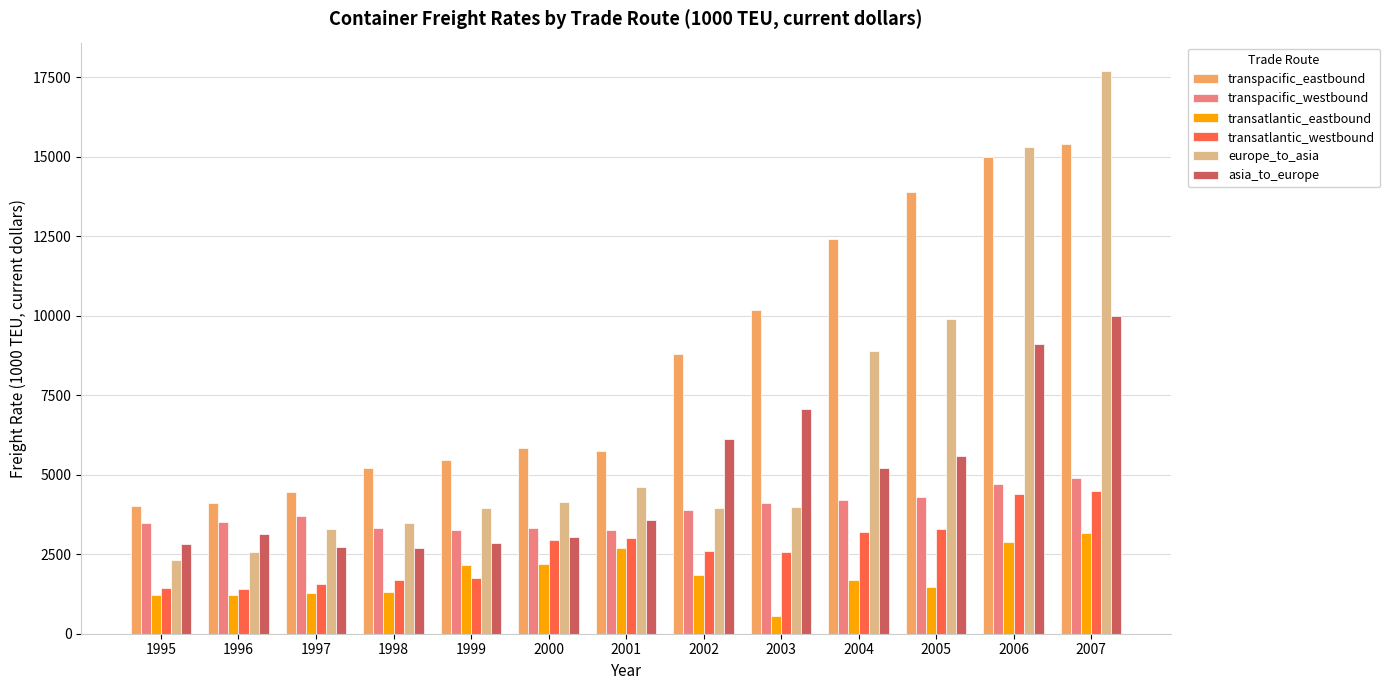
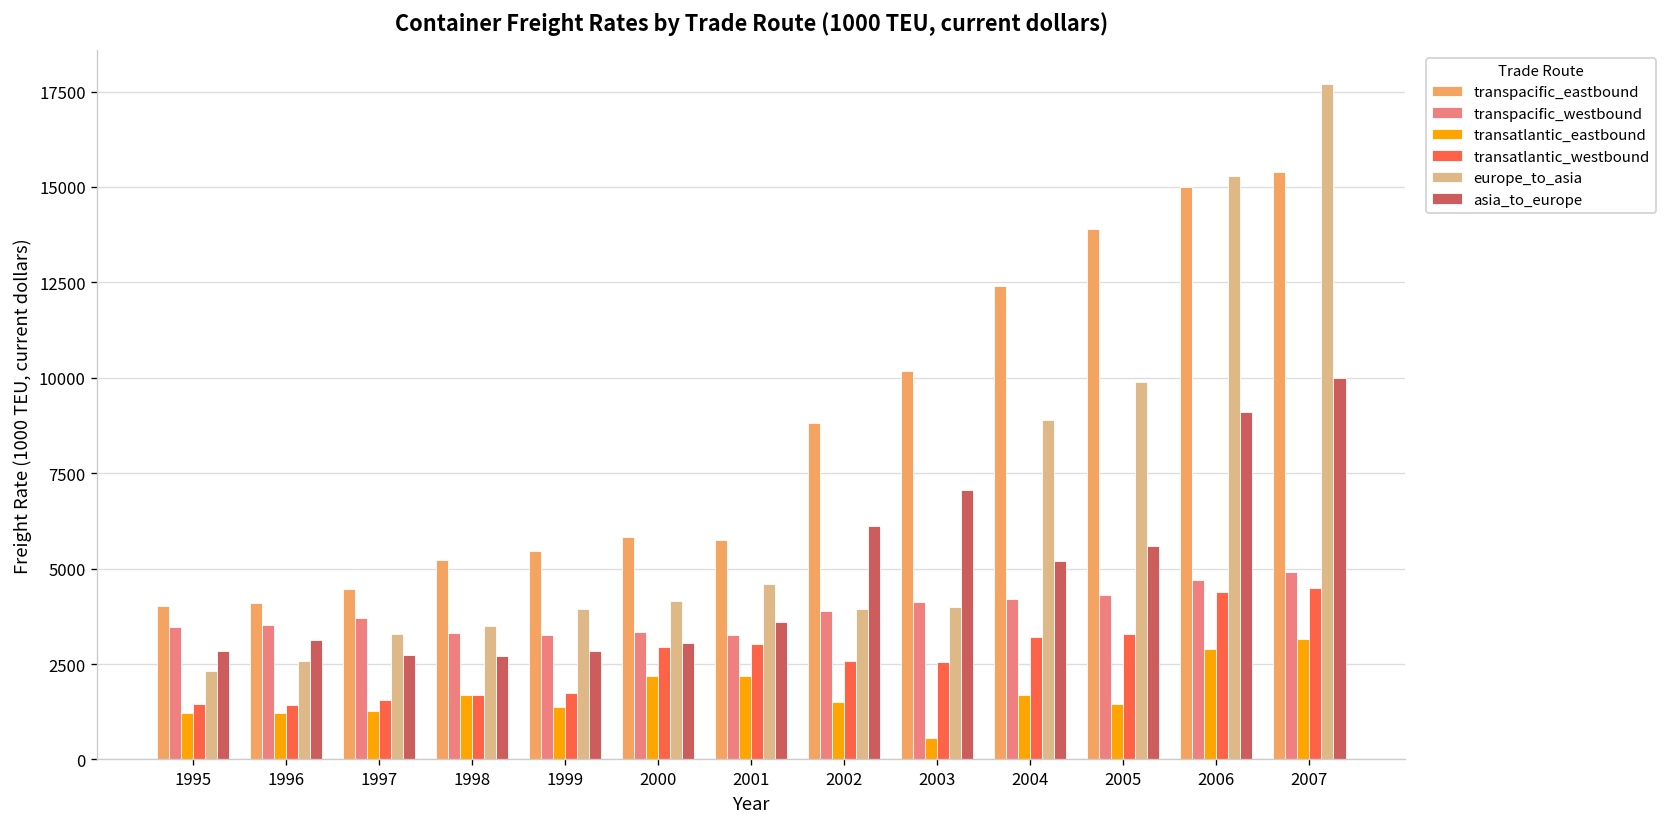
transatlantic_eastbound, 1998: 1300 -> 1700
transatlantic_eastbound, 1999: 2200 -> 1400
transatlantic_eastbound, 2001: 2700 -> 2200
transatlantic_eastbound, 2002: 1800 -> 1500
